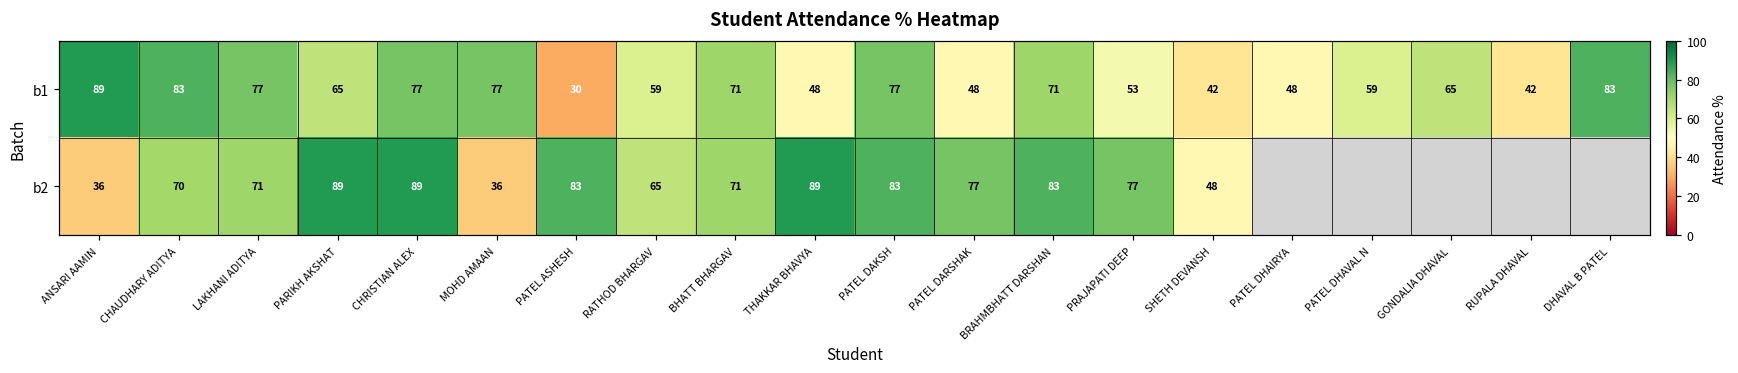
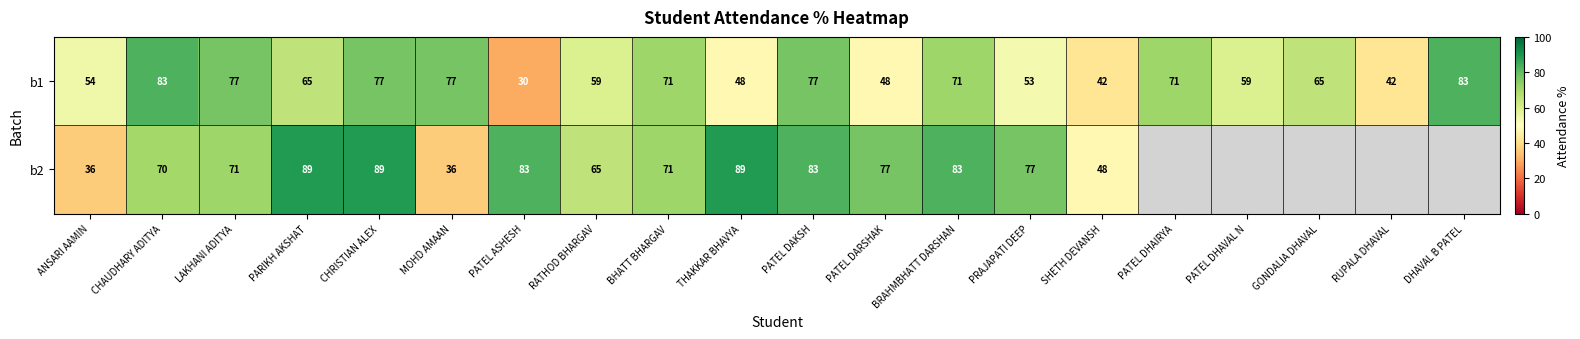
b1, ANSARI AAMIN: 89 -> 54
b1, PATEL DHAIRYA: 48 -> 71
